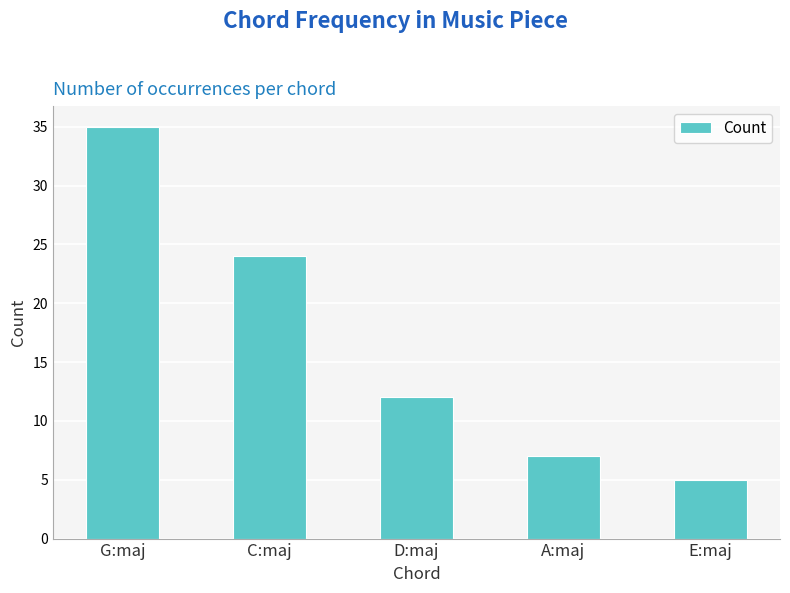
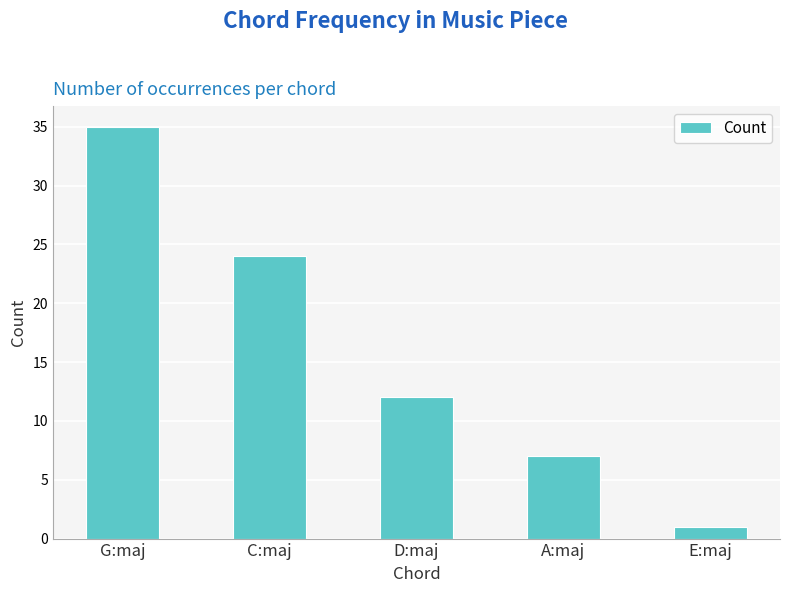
E:maj: 5 -> 1
